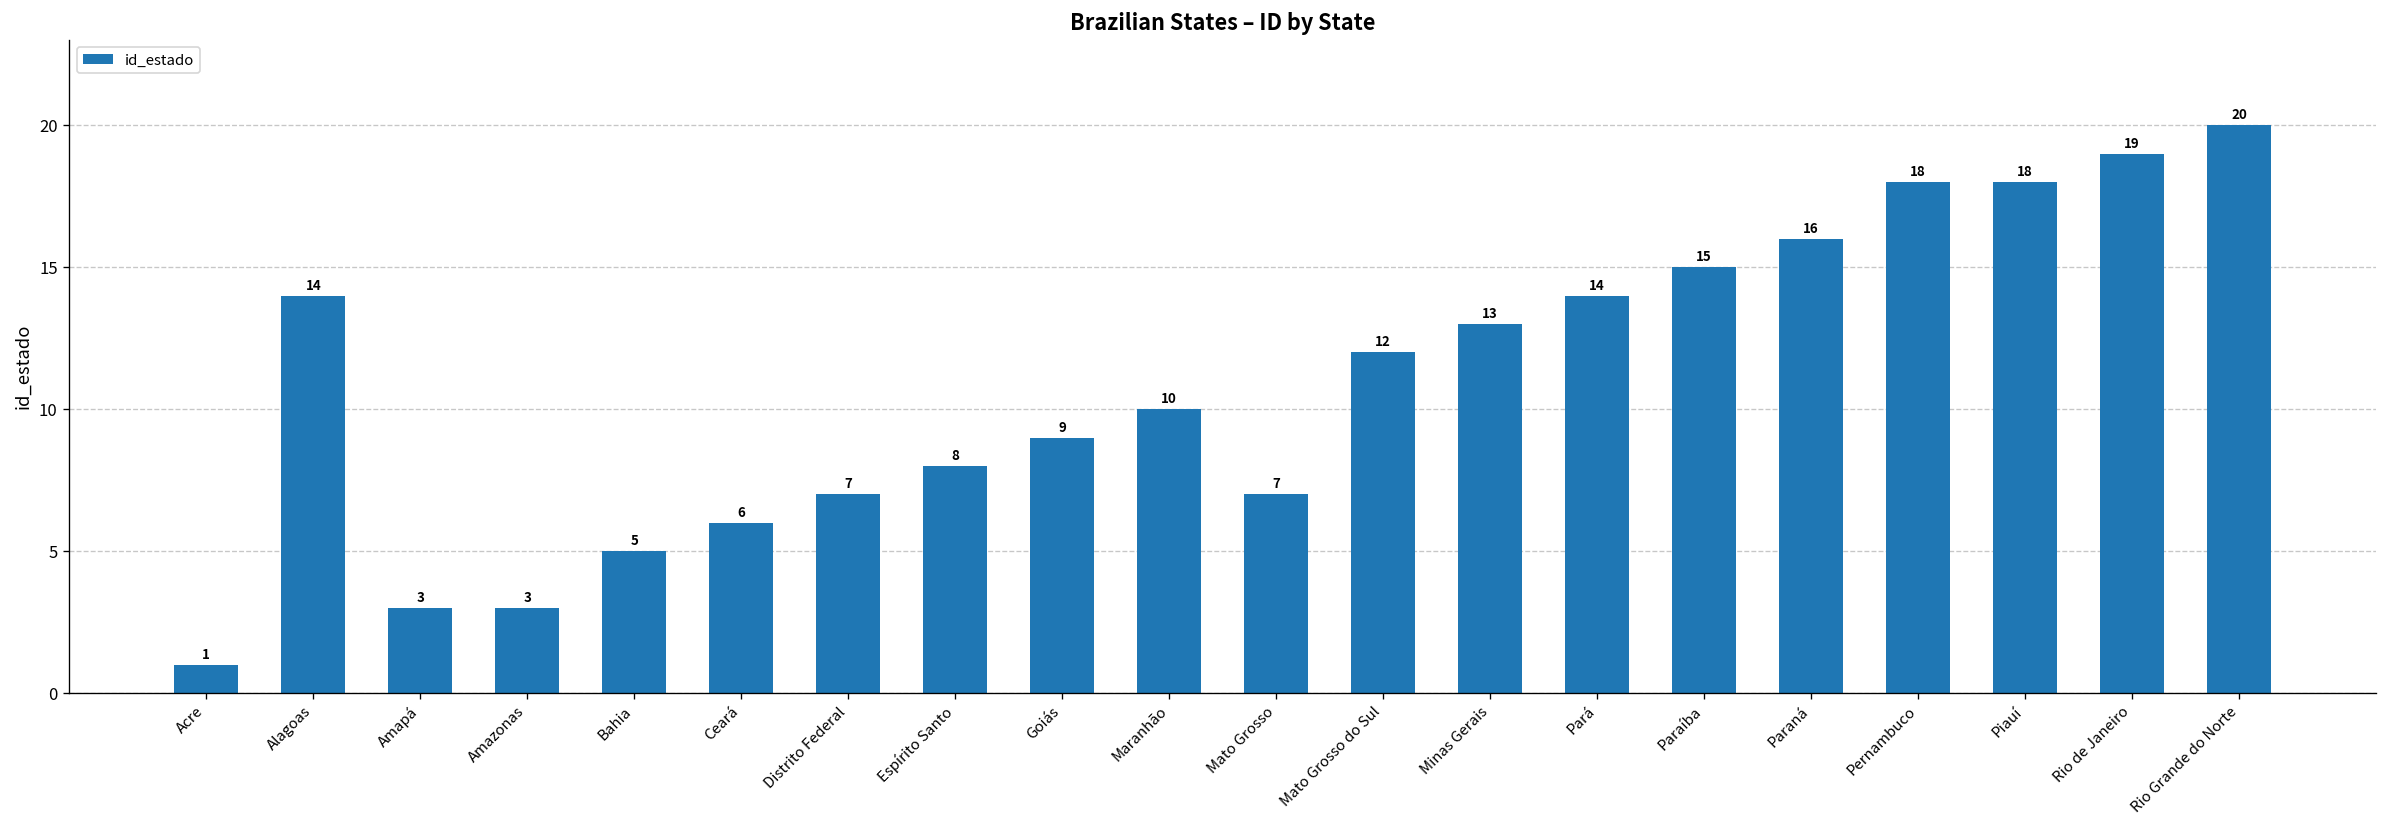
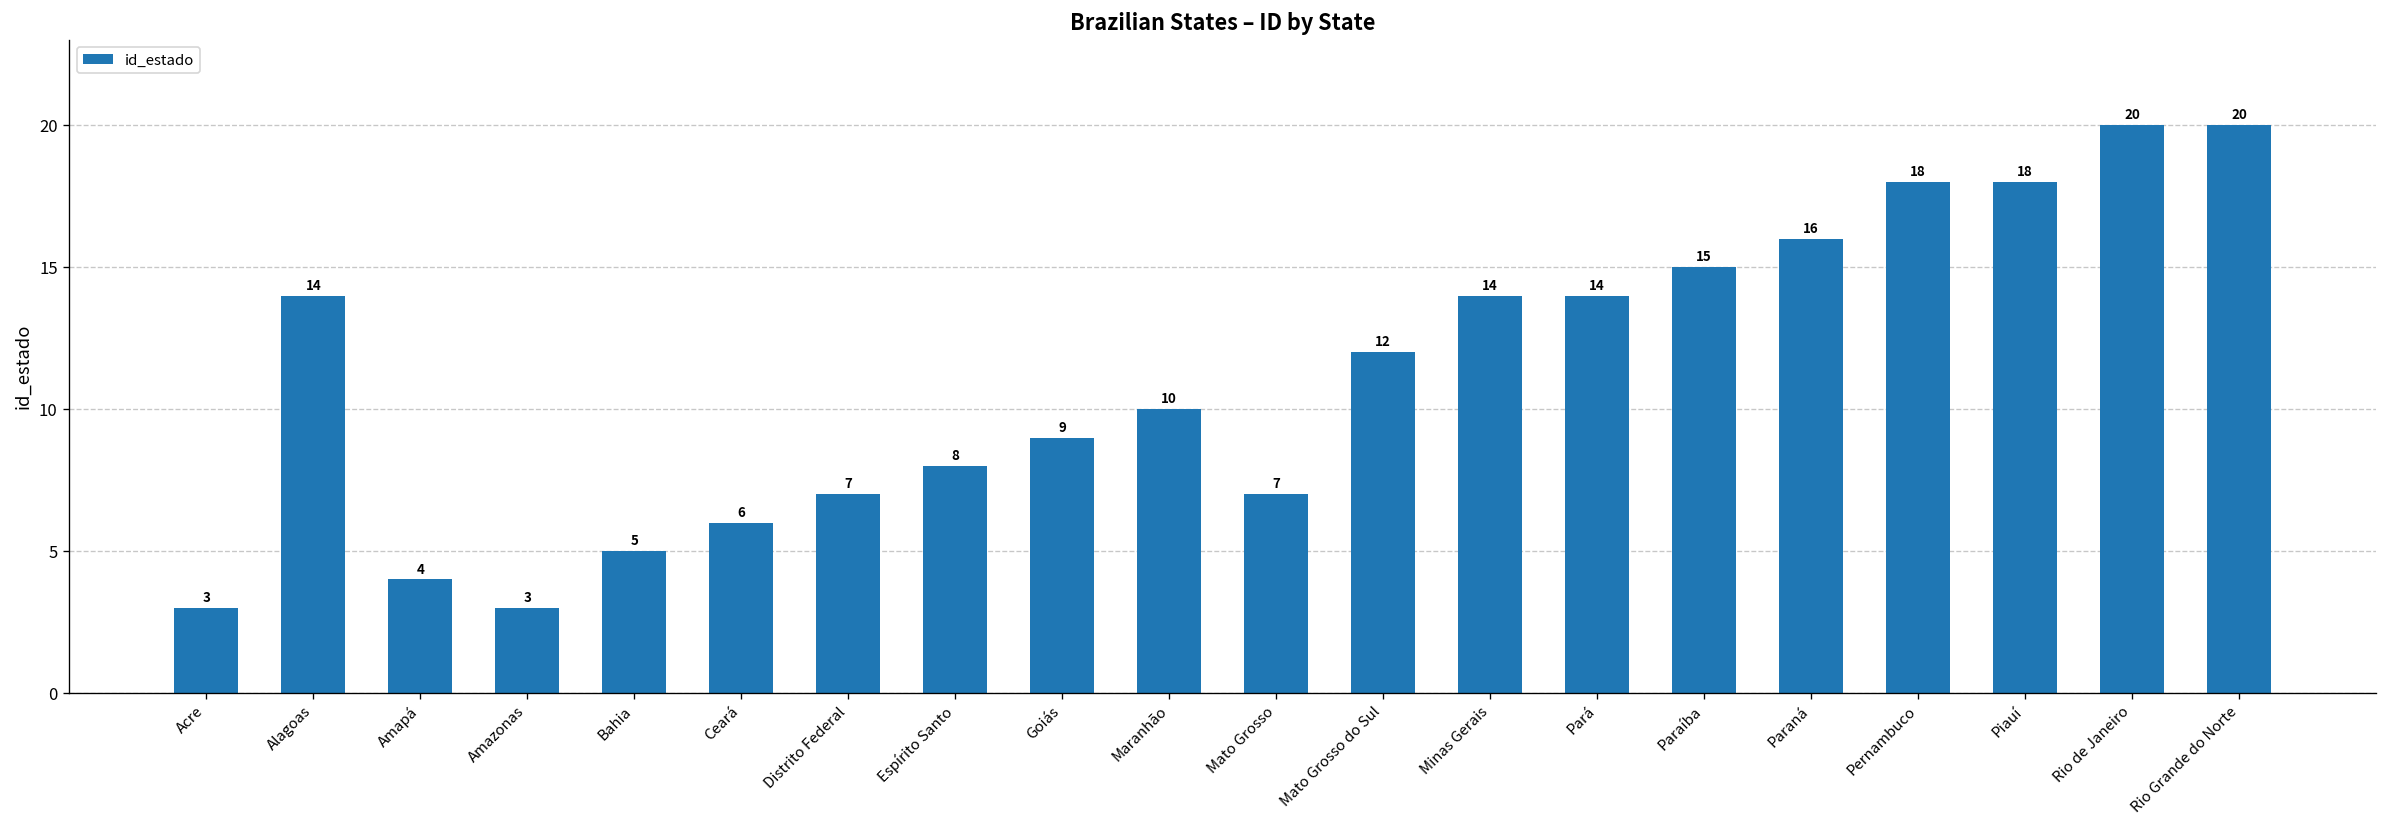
Acre: 1 -> 3
Amapá: 3 -> 4
Minas Gerais: 13 -> 14
Rio de Janeiro: 19 -> 20
